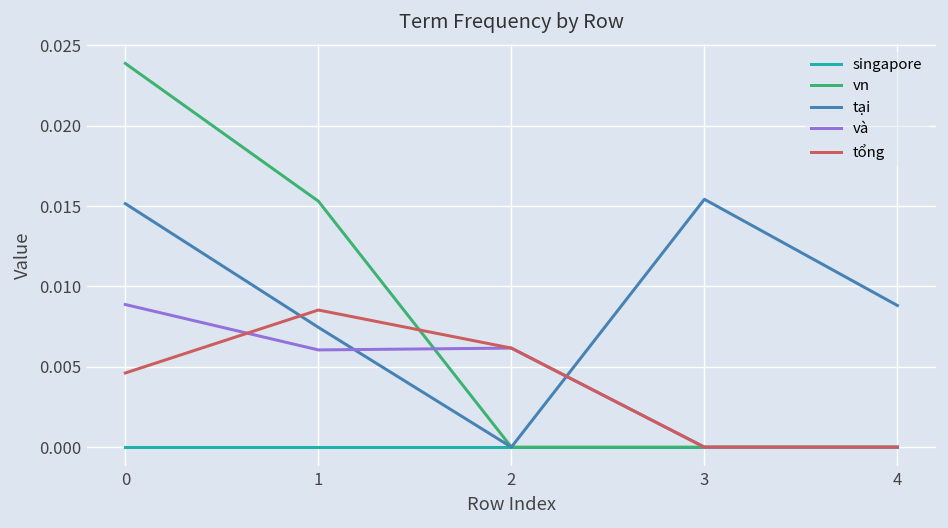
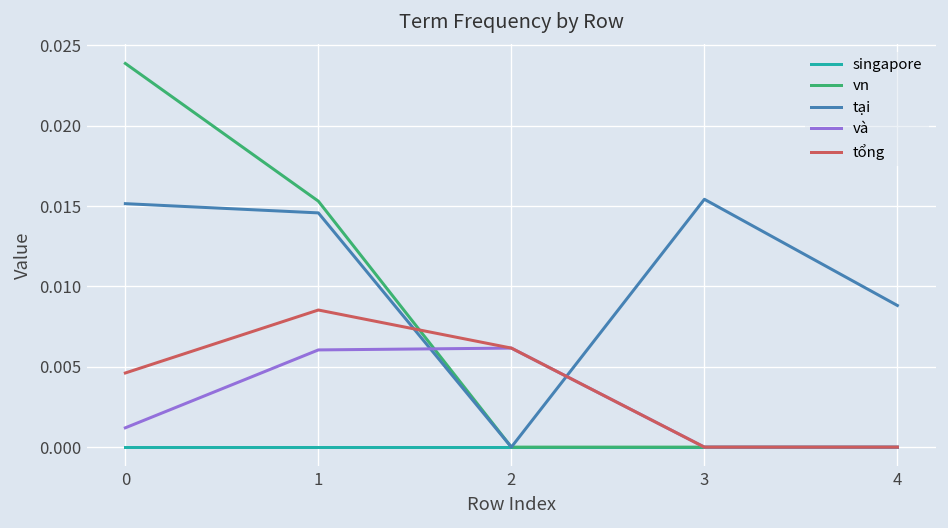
và, 0: 0.0089 -> 0.0012
tại, 1: 0.0075 -> 0.0146
